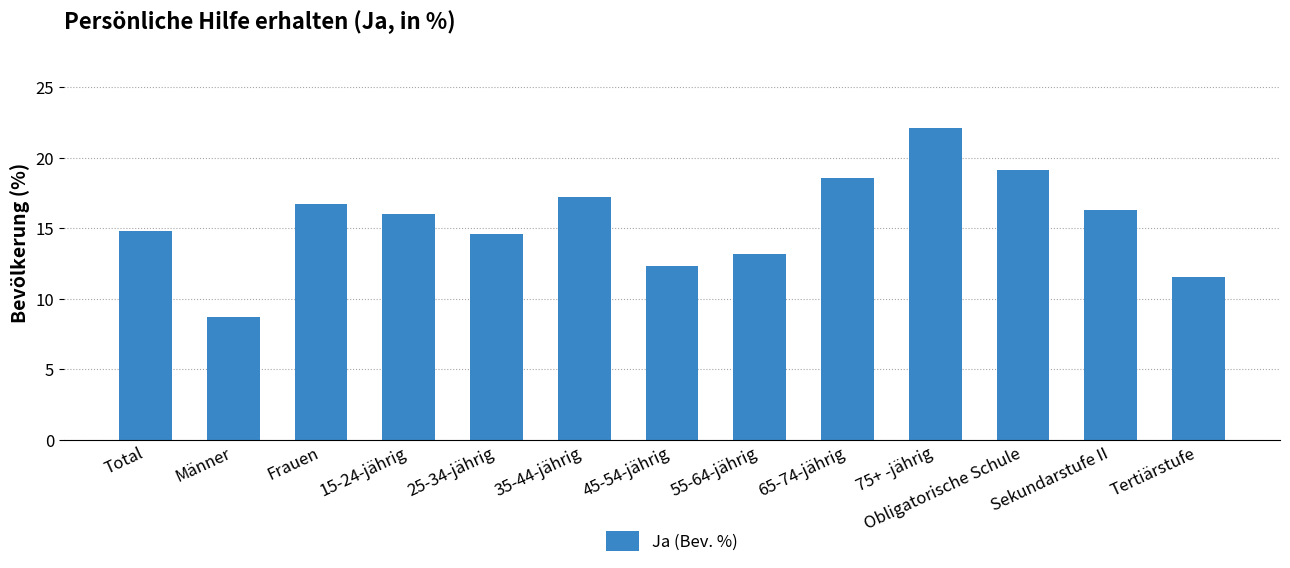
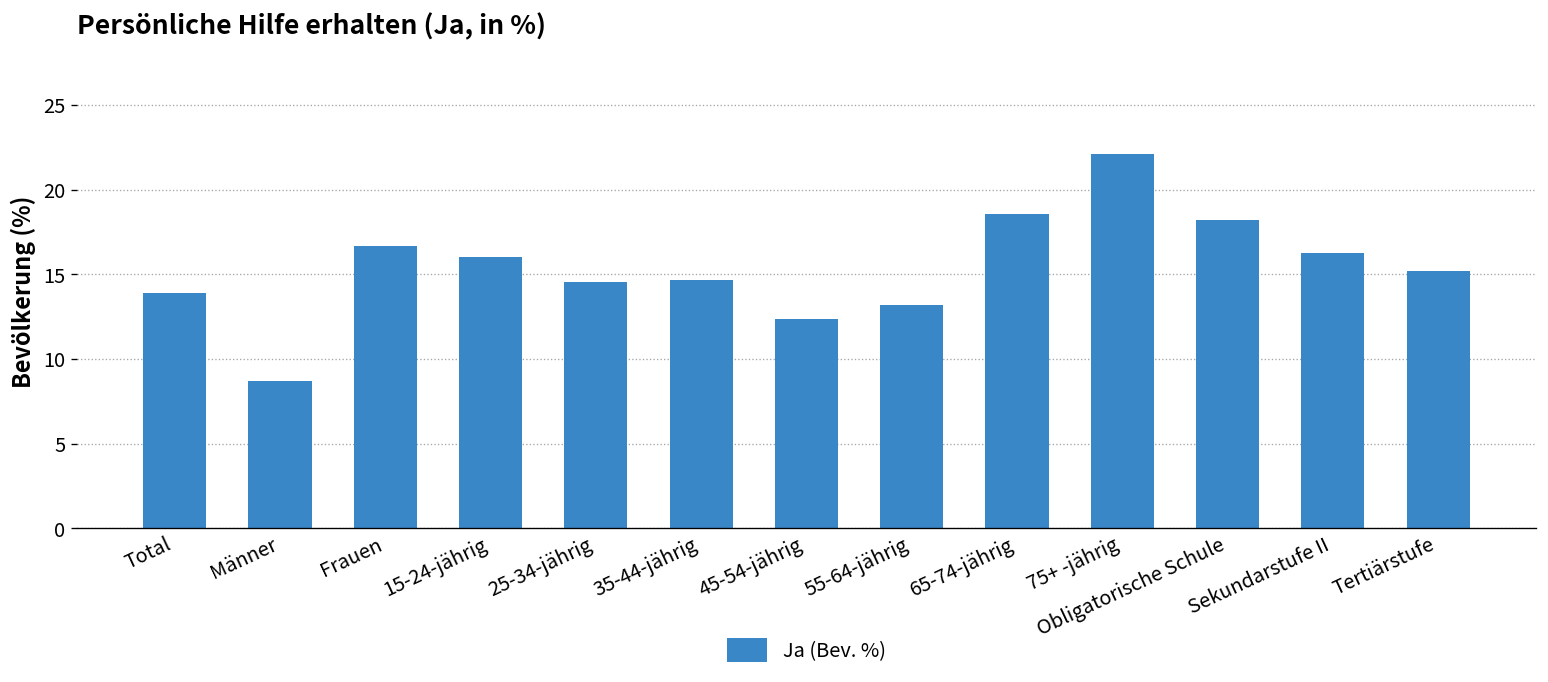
Total: 14.8 -> 13.9
35-44-jährig: 17.2 -> 14.7
Obligatorische Schule: 19.1 -> 18.2
Tertiärstufe: 11.5 -> 15.2
